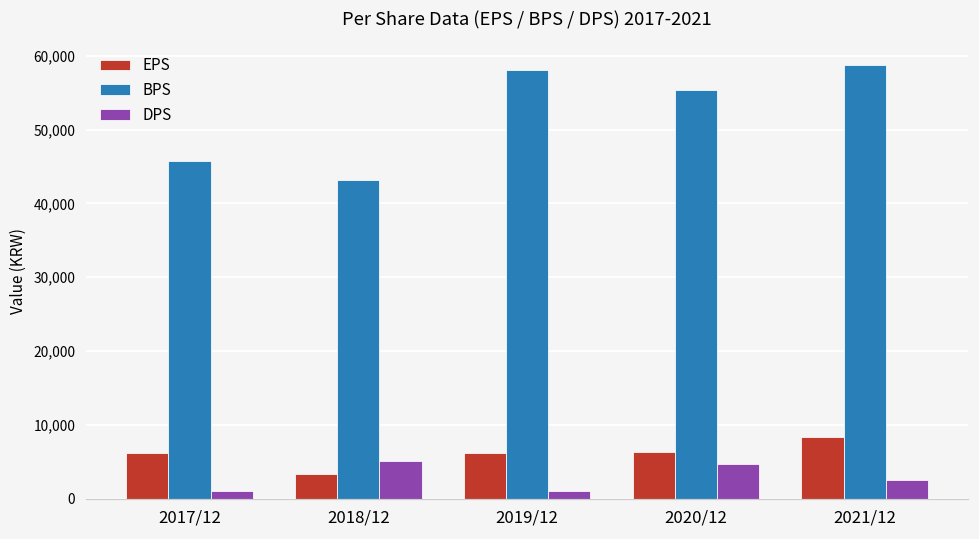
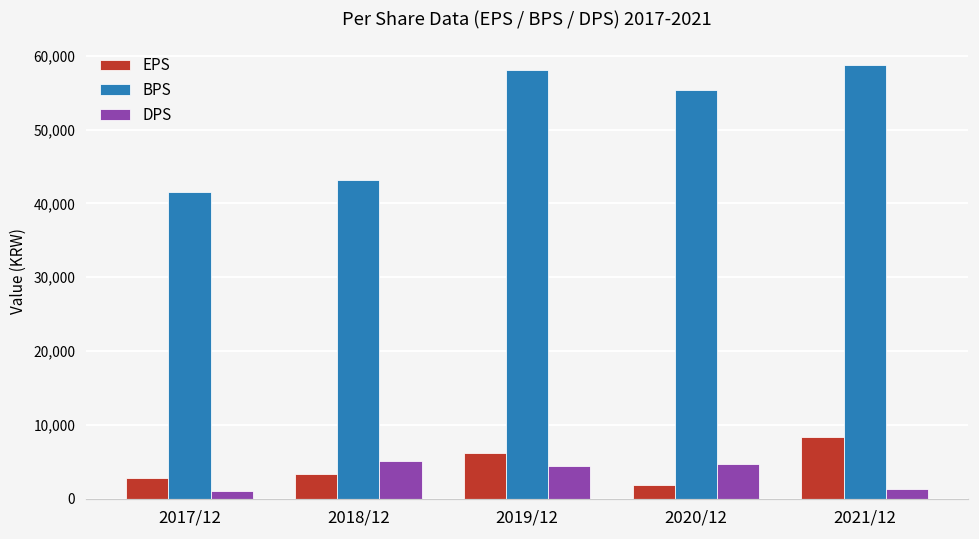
EPS, 2017/12: 6,000 -> 3,000
BPS, 2017/12: 46,000 -> 42,000
DPS, 2019/12: 1,000 -> 4,000
EPS, 2020/12: 6,000 -> 2,000
DPS, 2021/12: 3,000 -> 1,000
